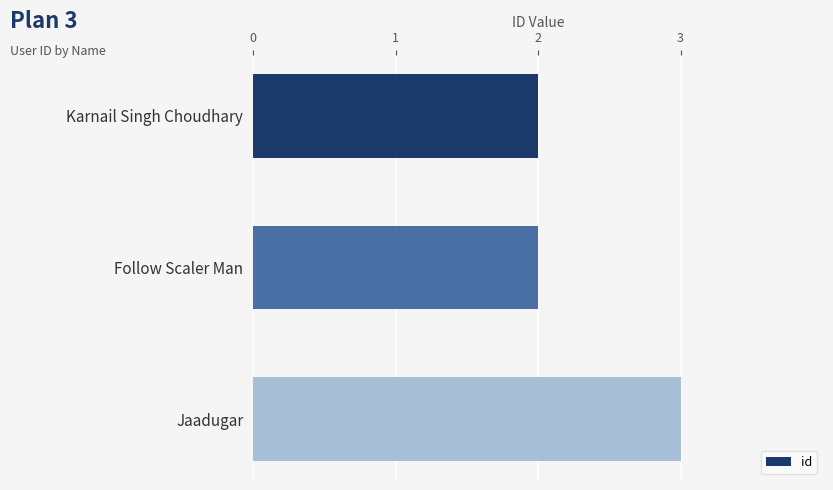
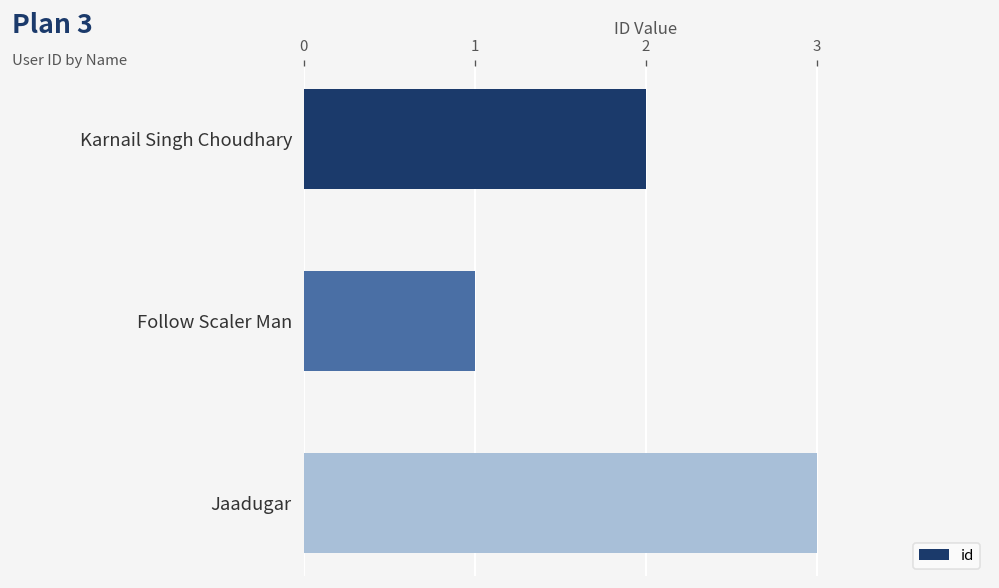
Follow Scaler Man: 2 -> 1
